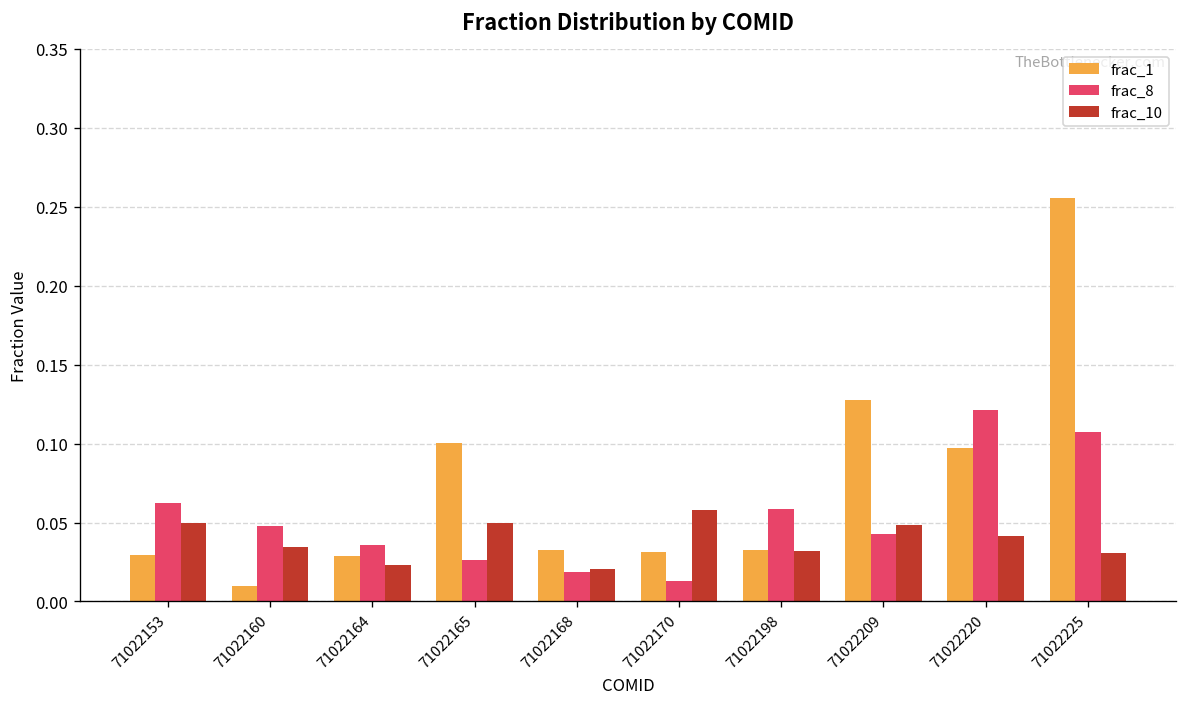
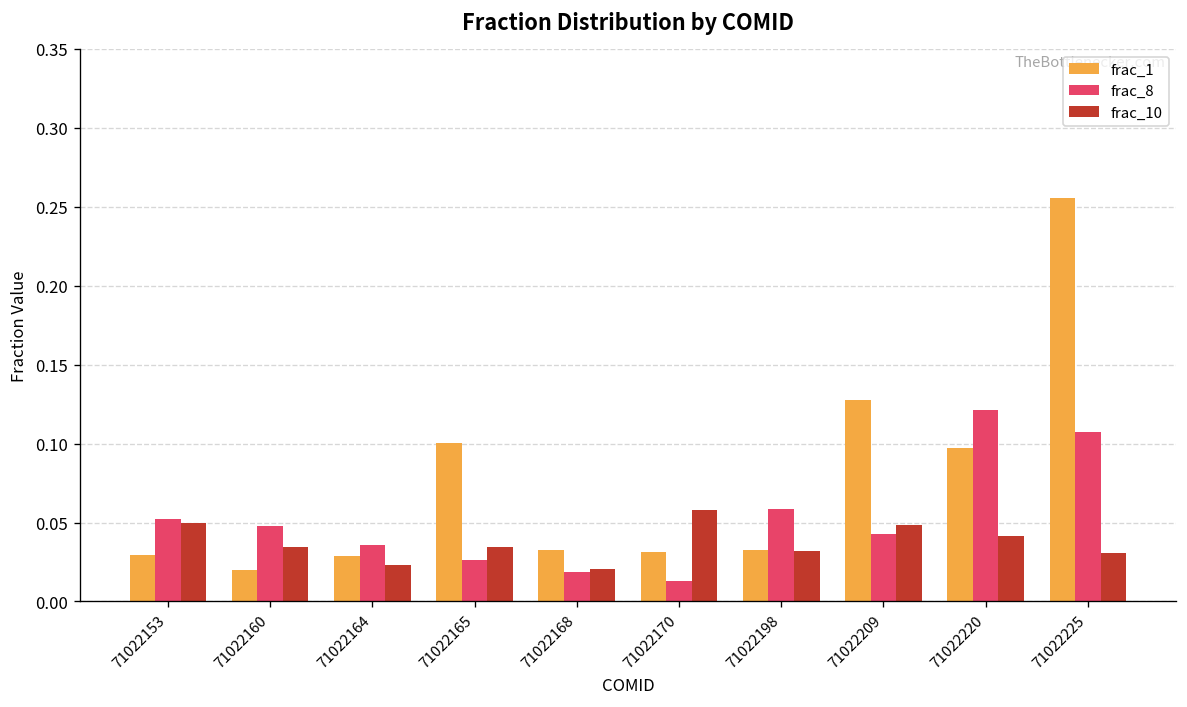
frac_8, 71022153: 0.062 -> 0.052
frac_1, 71022160: 0.010 -> 0.020
frac_10, 71022165: 0.049 -> 0.035
